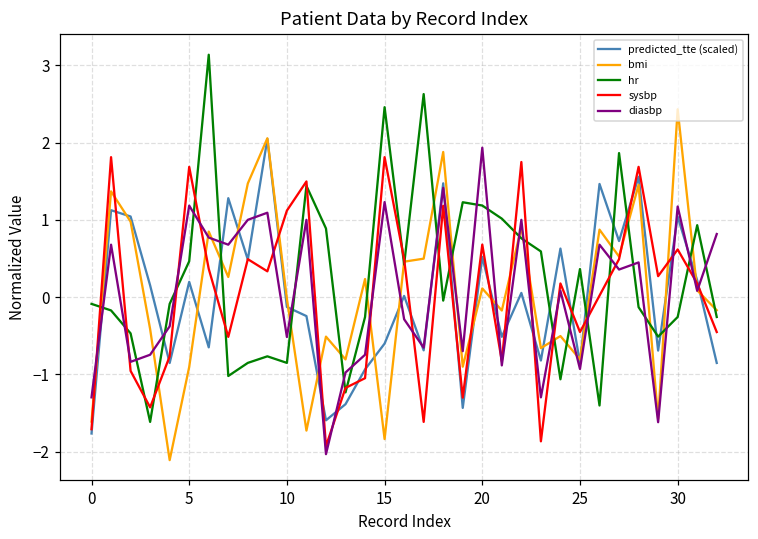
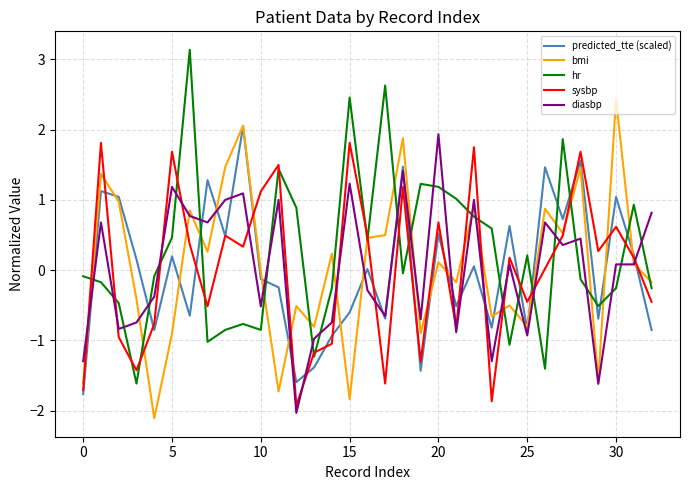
hr, 25: 0.4 -> 0.2
diasbp, 30: 1.2 -> 0.1
